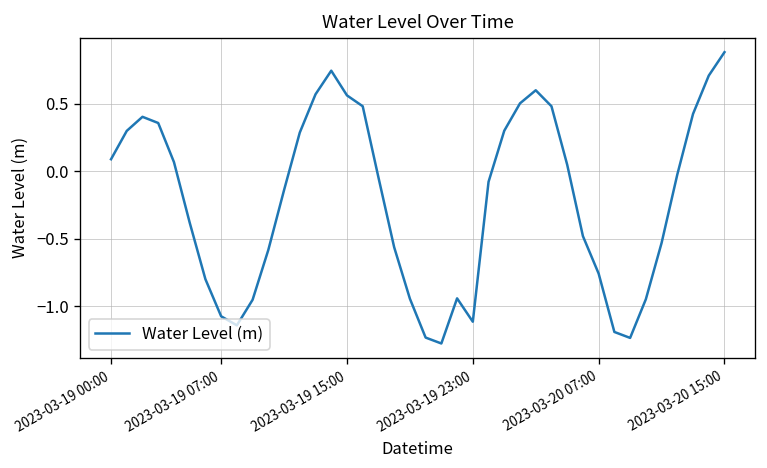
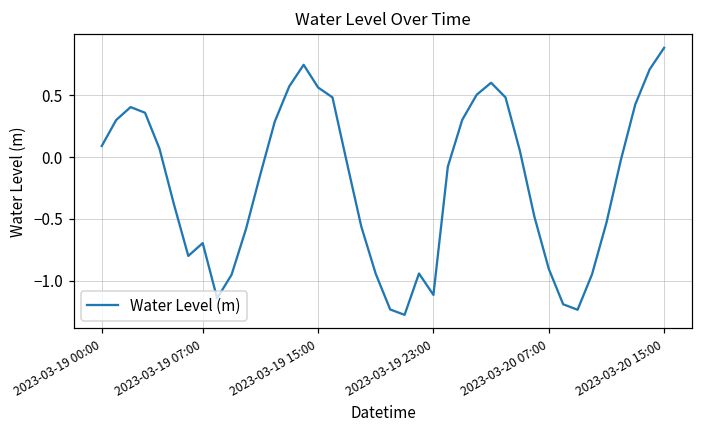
2023-03-19 07:00: -1.07 -> -0.70
2023-03-20 07:00: -0.76 -> -0.90
